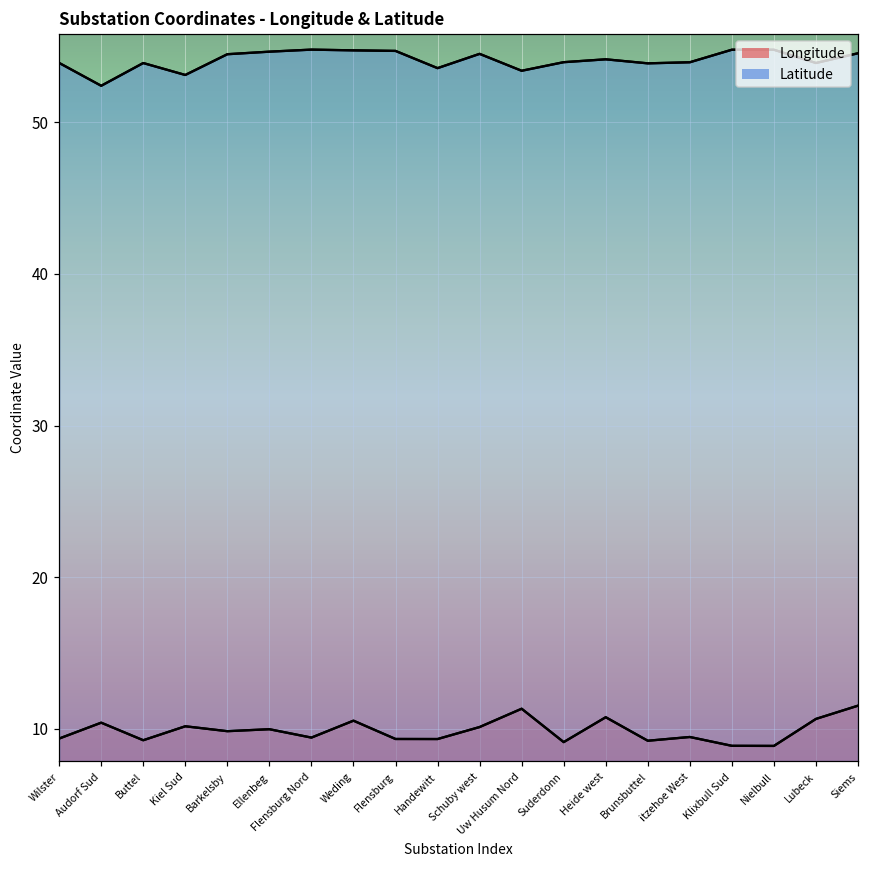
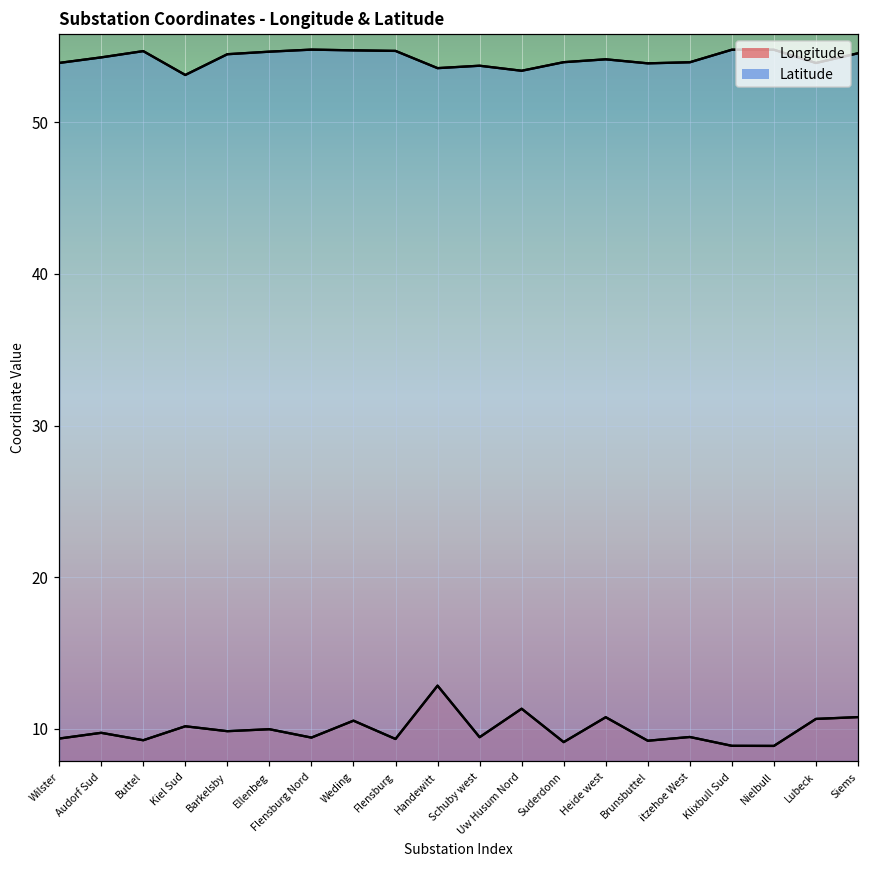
Longitude, Audorf Sud: 10.4 -> 9.7
Latitude, Audorf Sud: 52.4 -> 54.3
Latitude, Buttel: 53.9 -> 54.7
Longitude, Handewitt: 9.3 -> 12.8
Longitude, Schuby west: 10.1 -> 9.4
Latitude, Schuby west: 54.5 -> 53.7
Longitude, Siems: 11.5 -> 10.8
